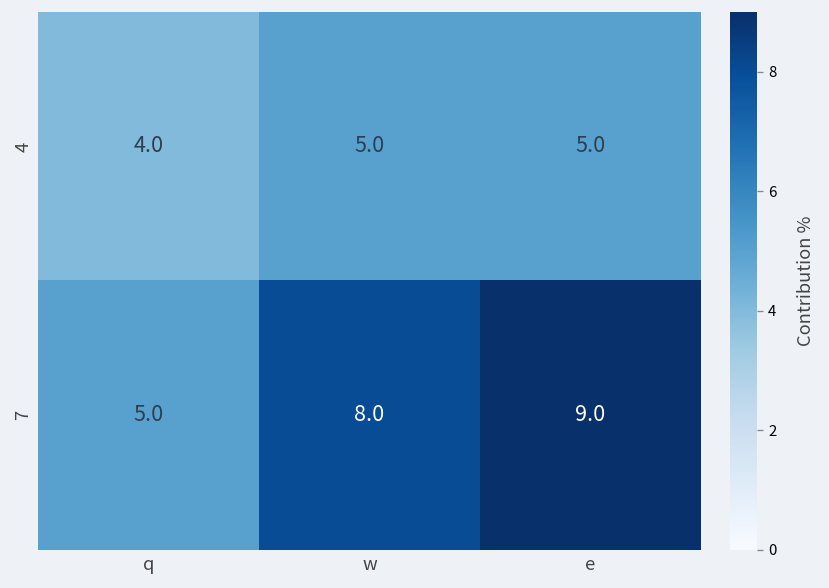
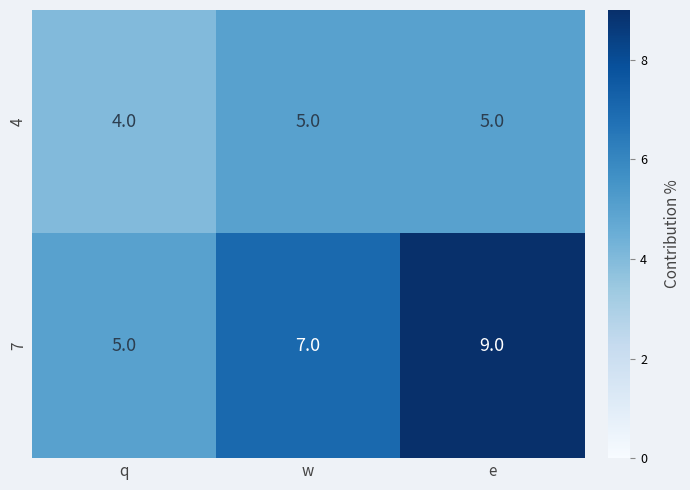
7, w: 8.0 -> 7.0
